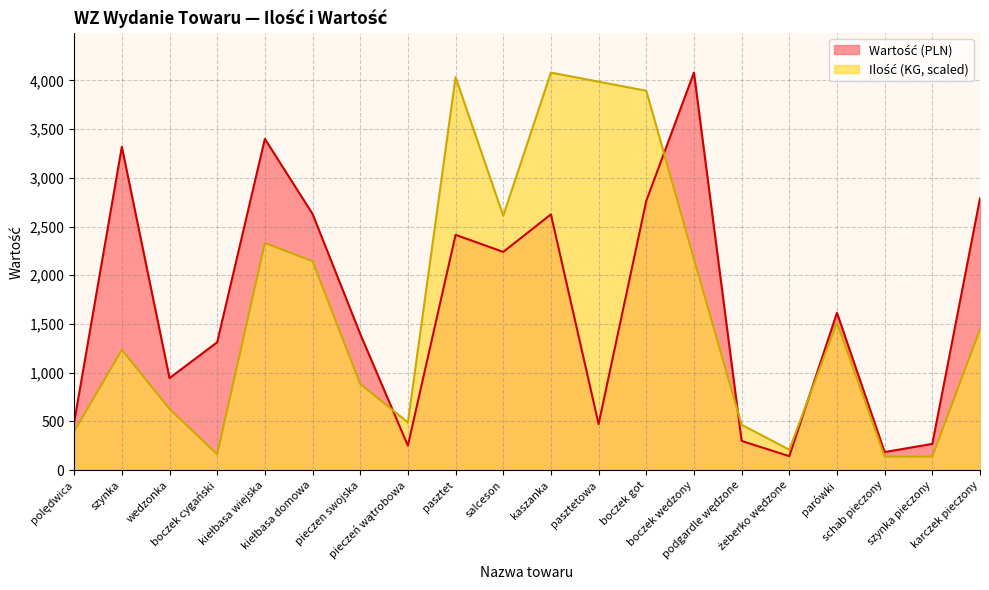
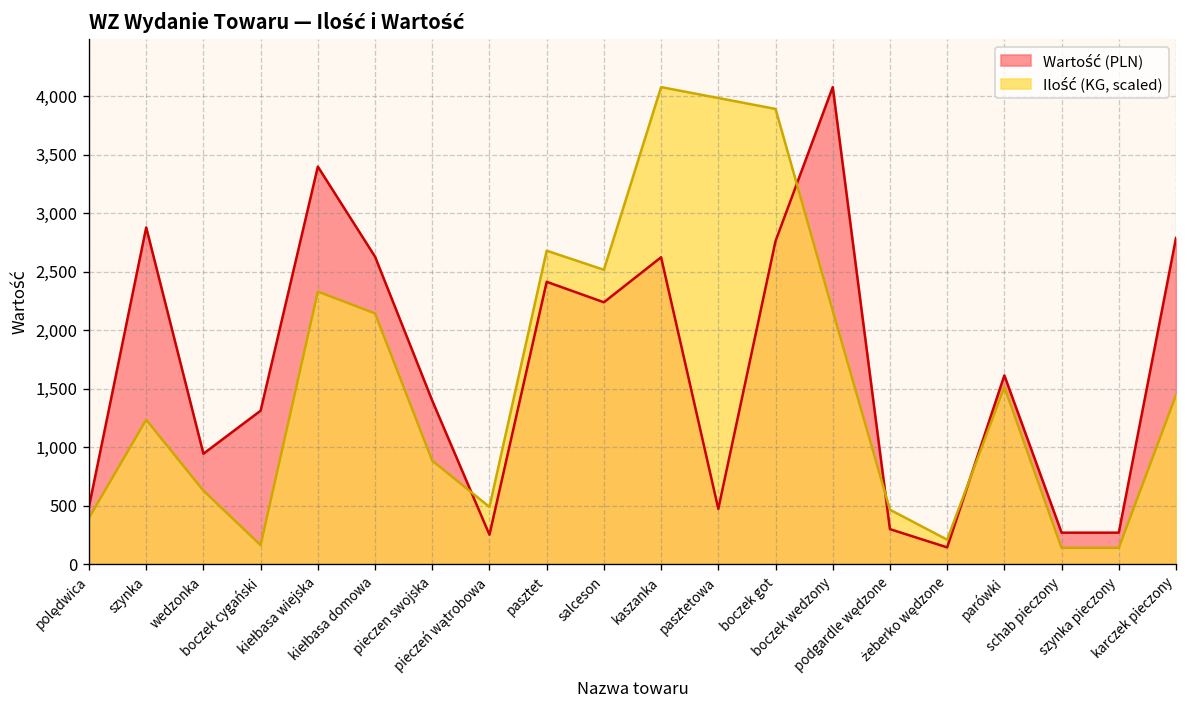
Wartość (PLN), szynka: 3,300 -> 2,900
Ilość (KG, scaled), pasztet: 4,000 -> 2,700
Ilość (KG, scaled), salceson: 2,600 -> 2,500
Wartość (PLN), schab pieczony: 200 -> 300
